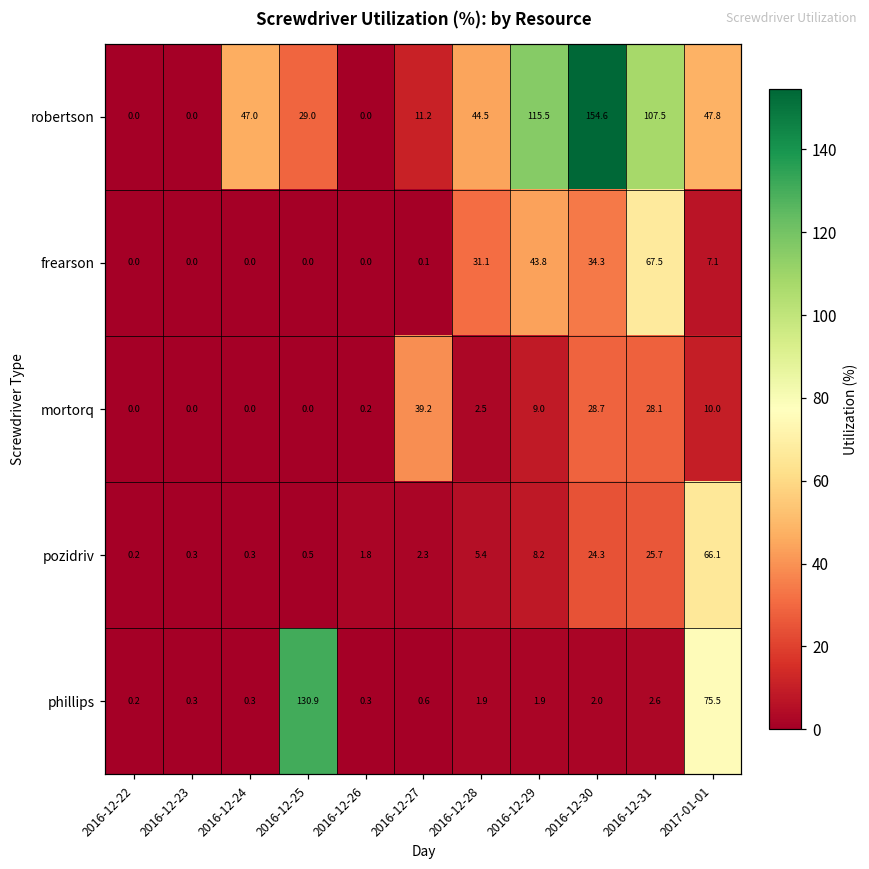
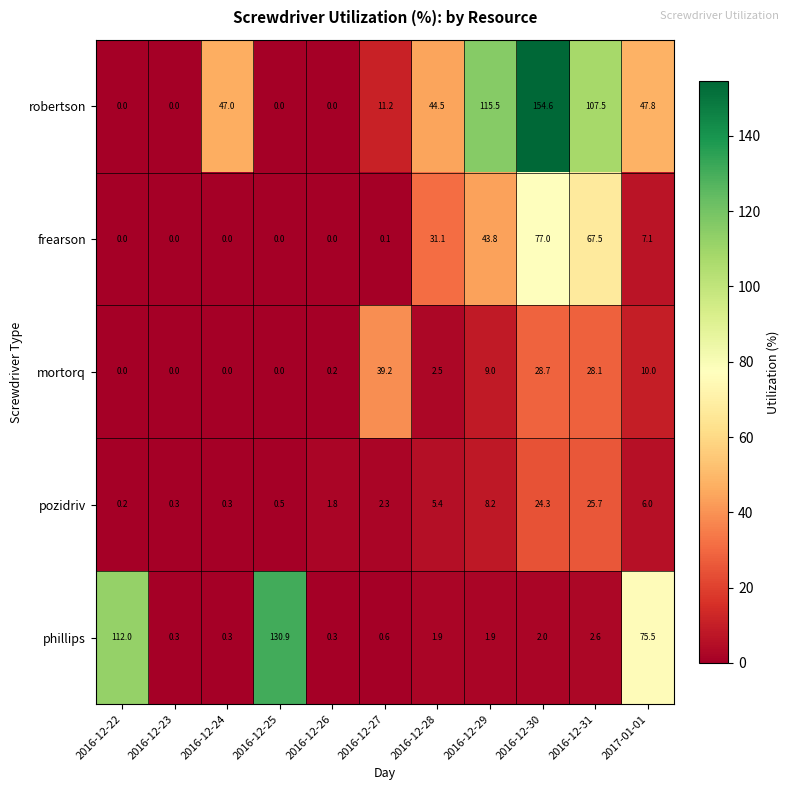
robertson, 2016-12-25: 29.0 -> 0.0
frearson, 2016-12-30: 34.3 -> 77.0
pozidriv, 2017-01-01: 66.1 -> 6.0
phillips, 2016-12-22: 0.2 -> 112.0
